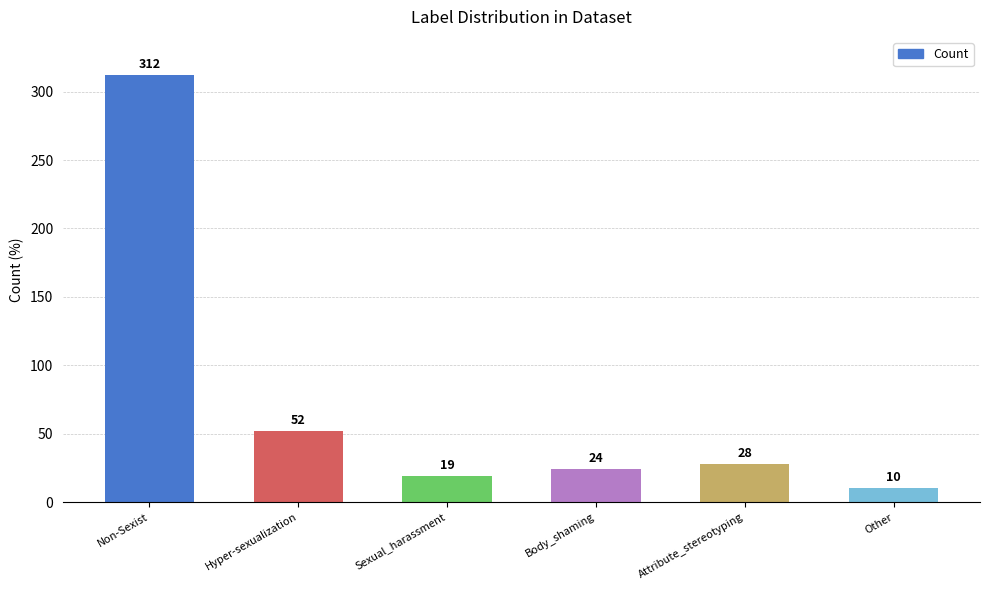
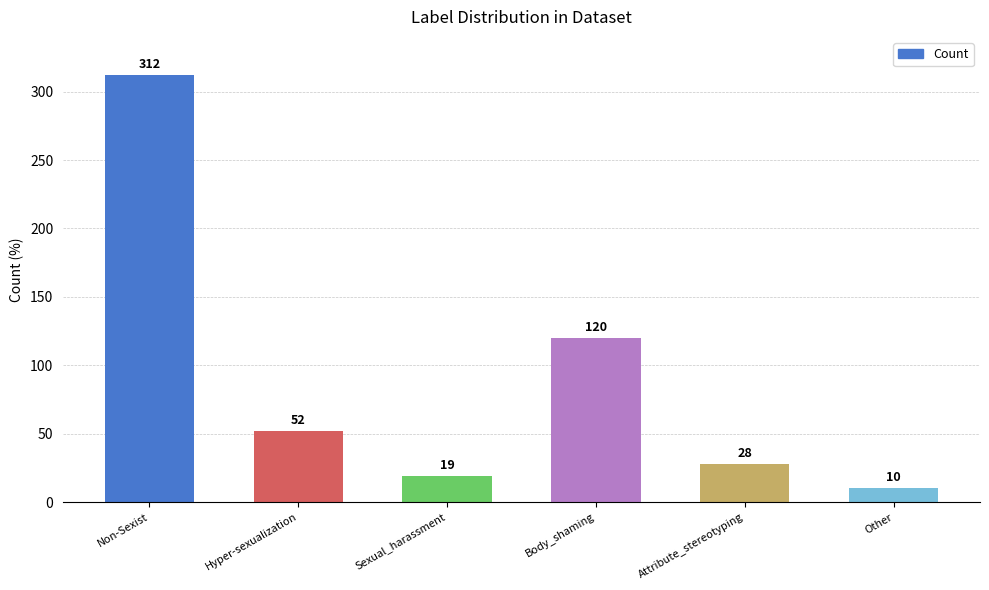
Body_shaming: 24 -> 120
